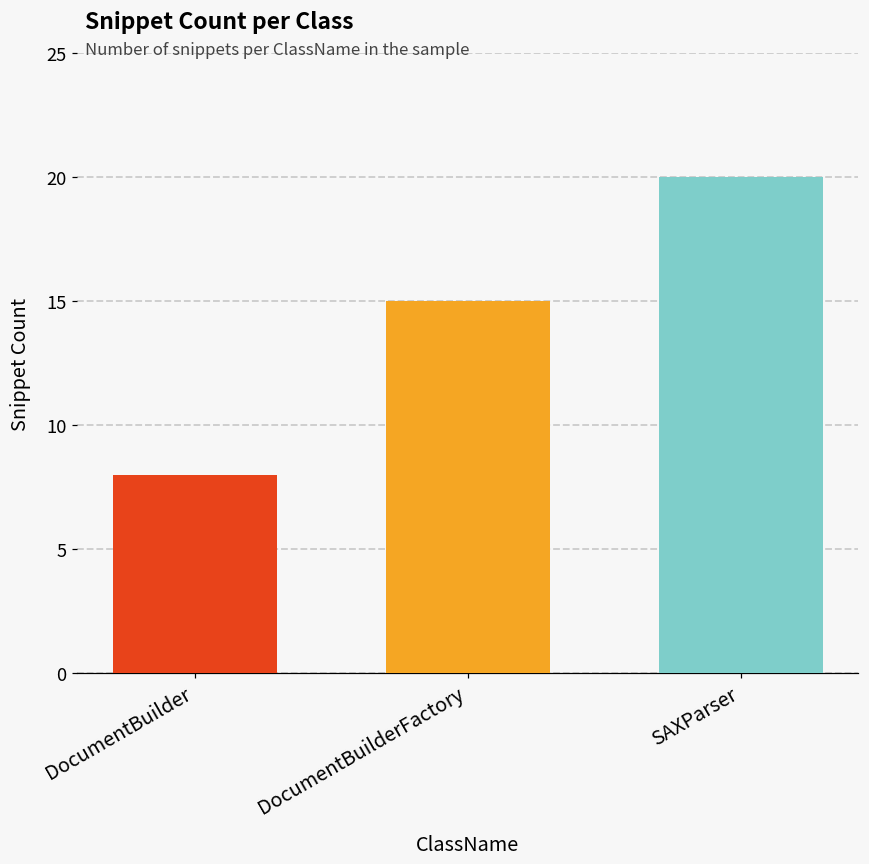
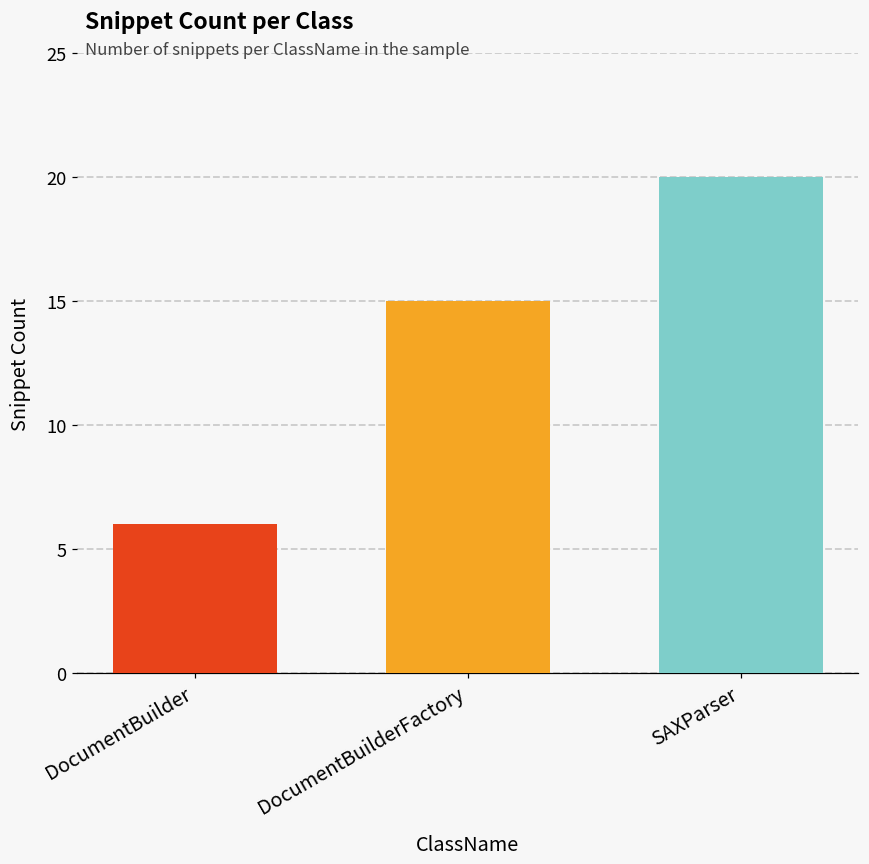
DocumentBuilder: 8 -> 6
